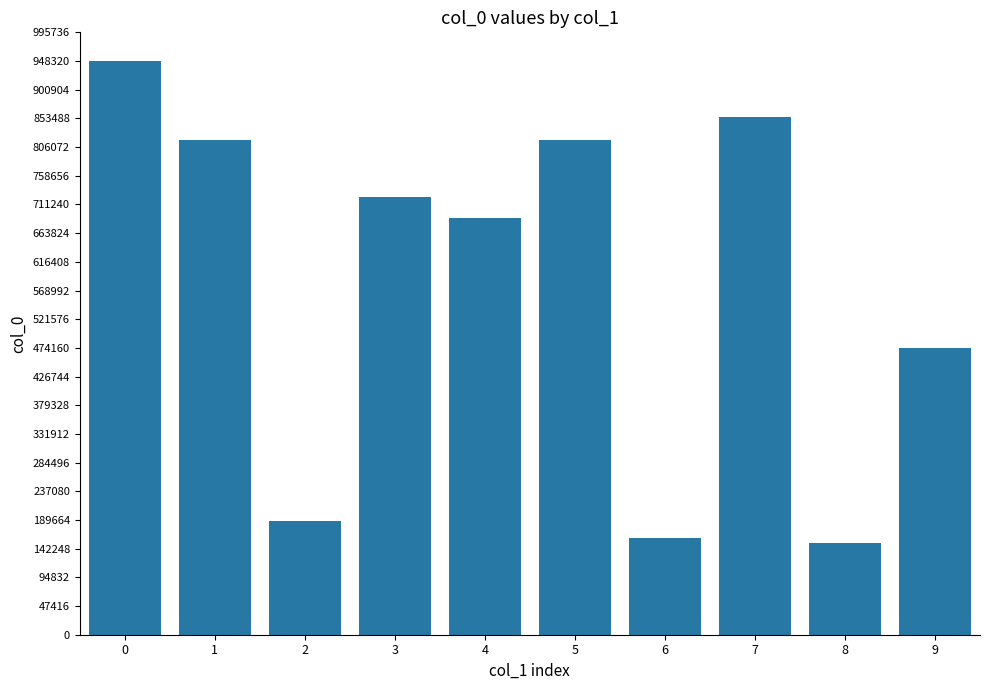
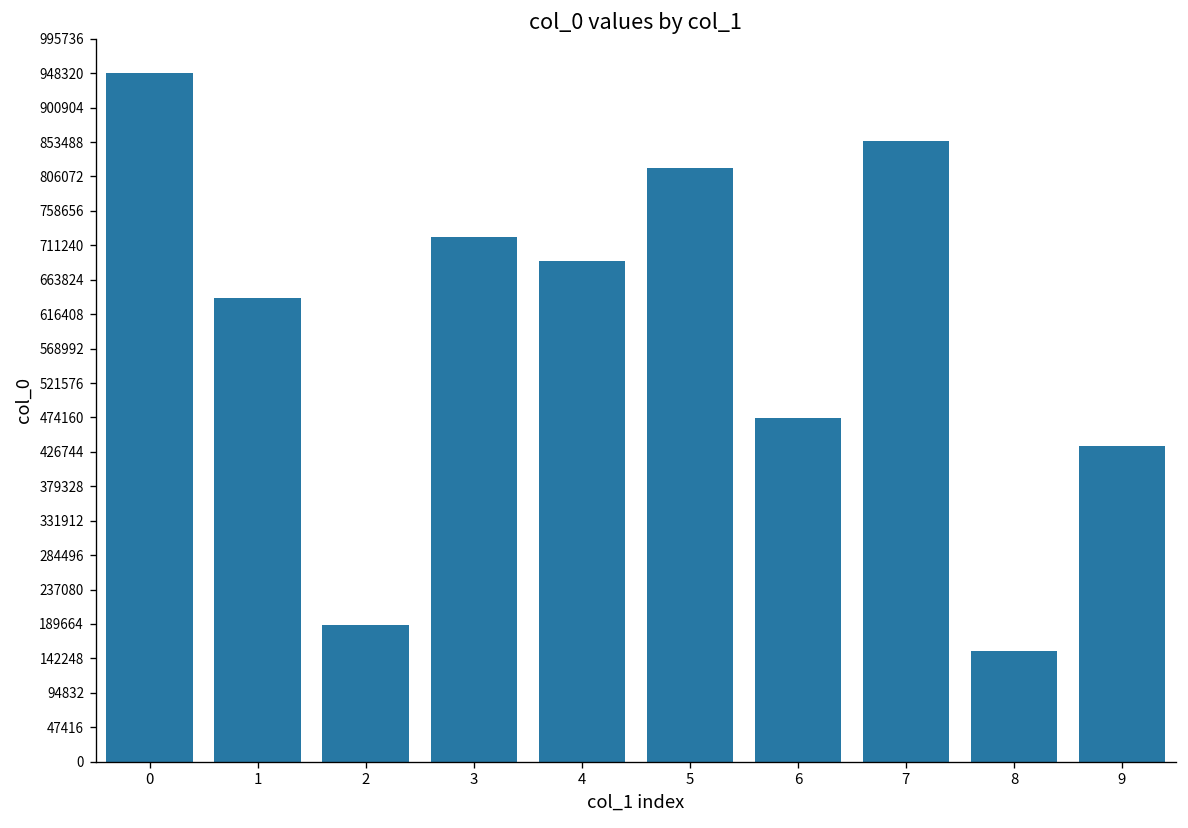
1: 820000 -> 640000
6: 160000 -> 470000
9: 470000 -> 440000
